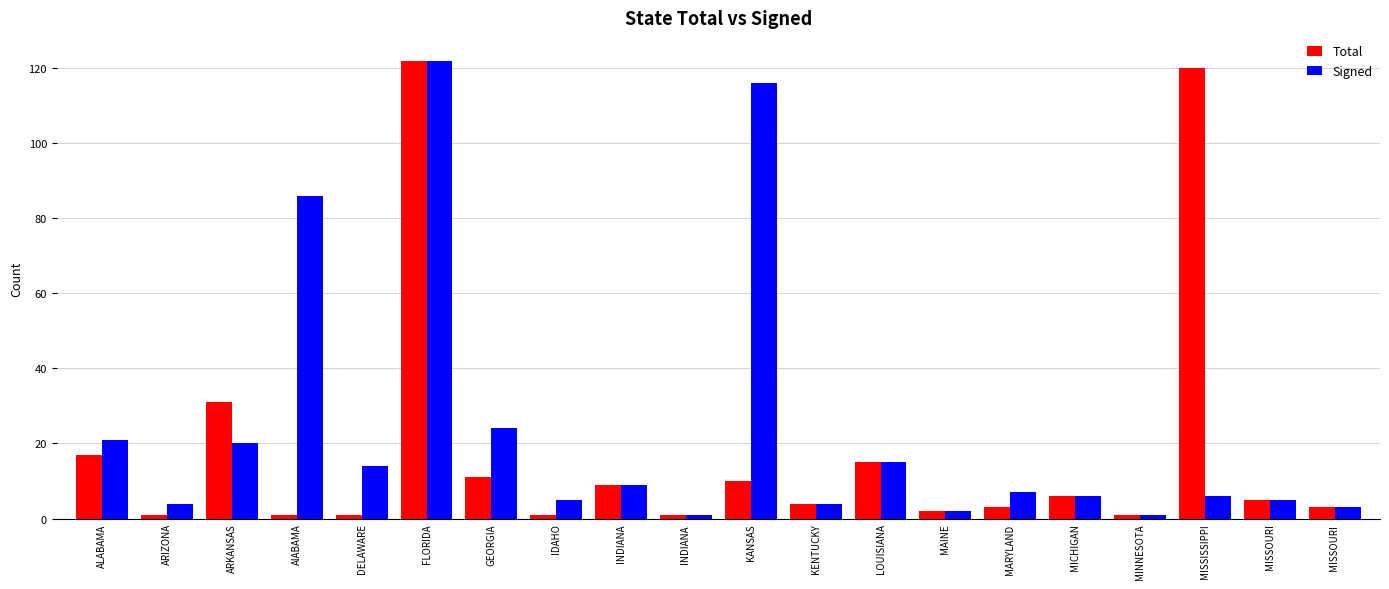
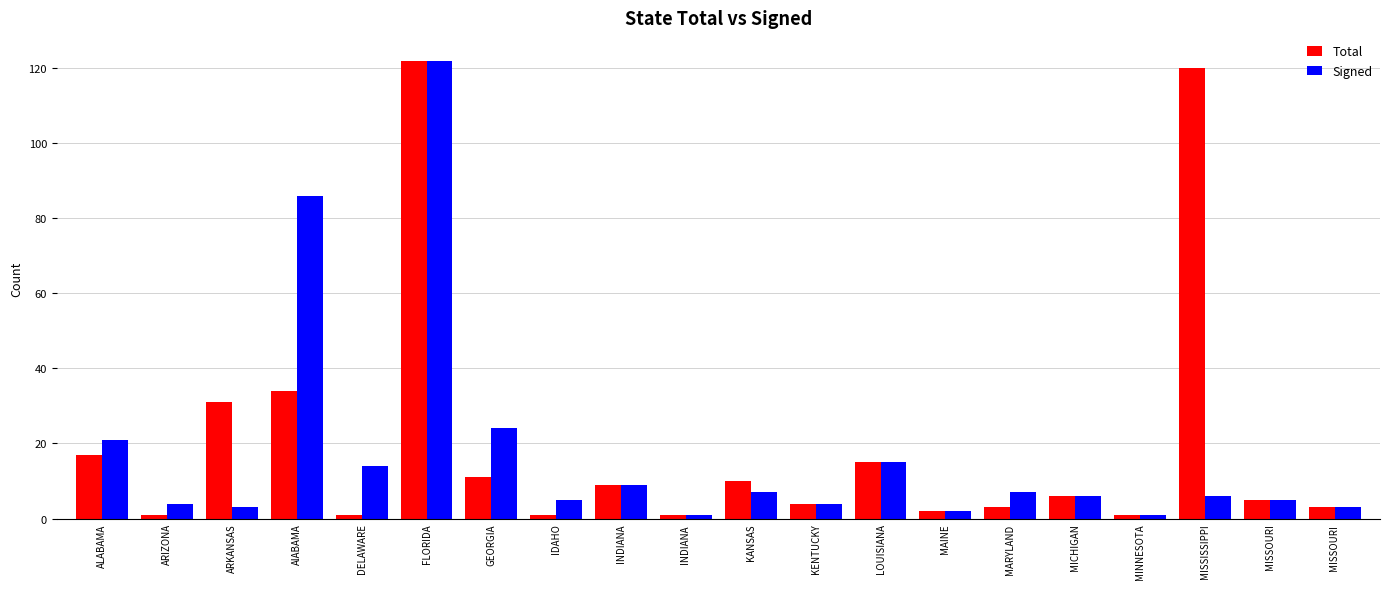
Signed, ARKANSAS: 20 -> 3
Total, AlABAMA: 1 -> 34
Signed, KANSAS: 116 -> 7
